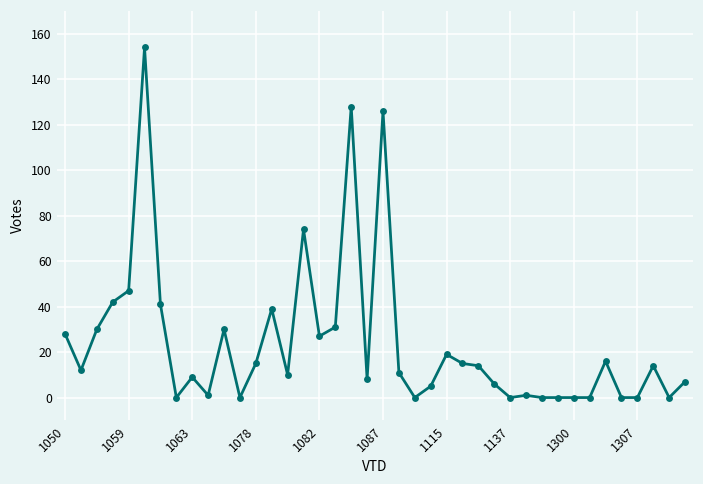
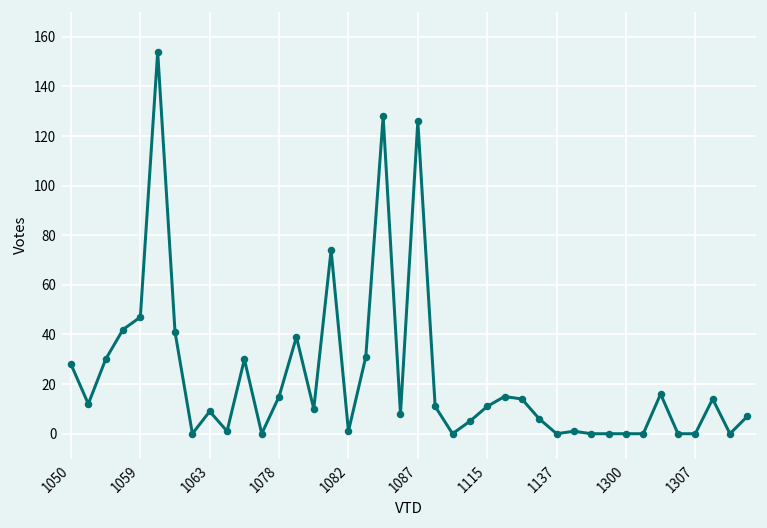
1082: 27 -> 1
1115: 19 -> 11
